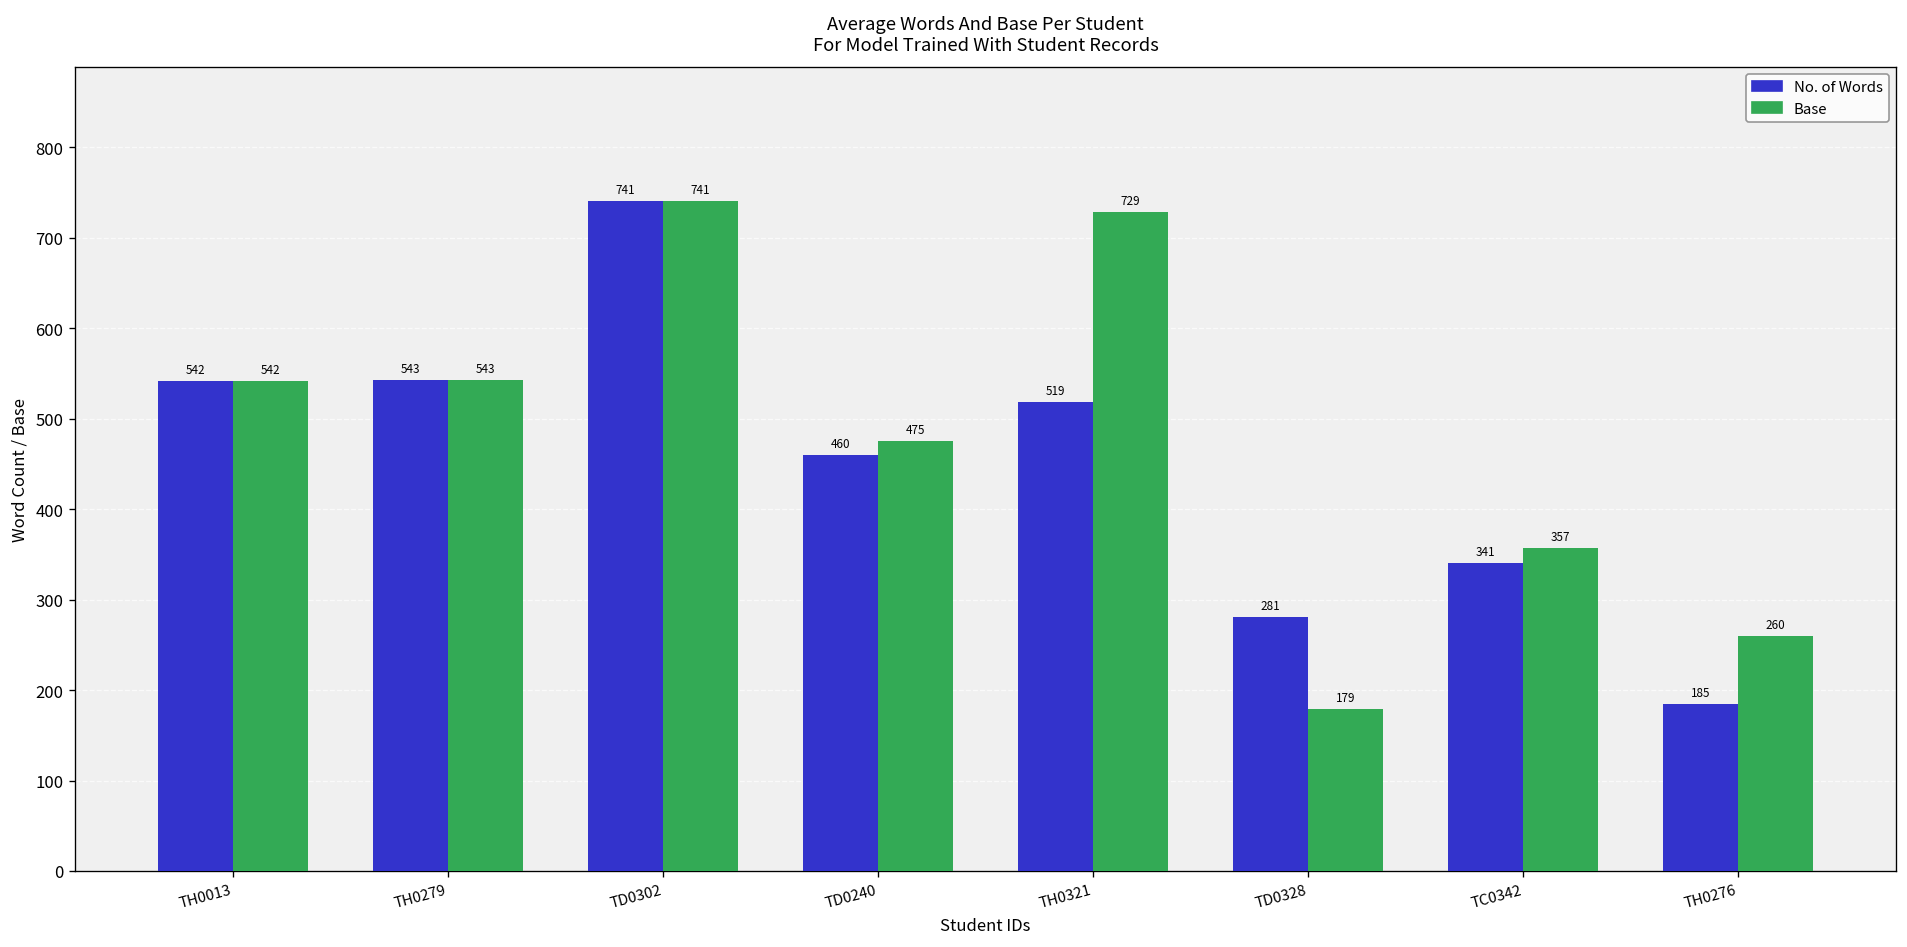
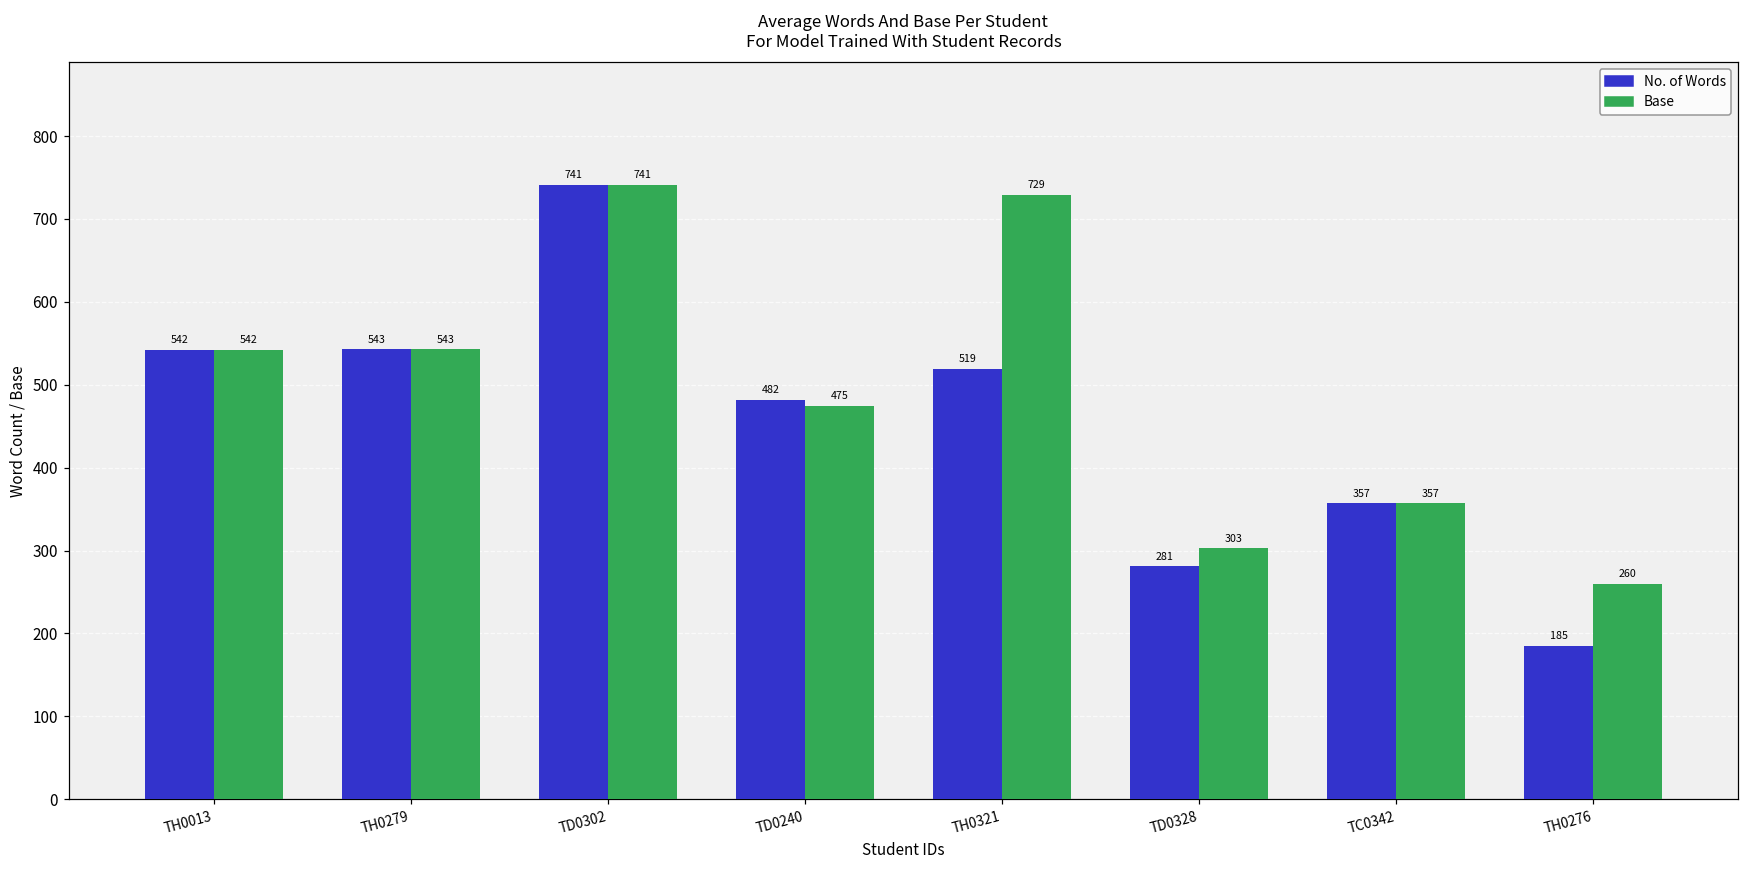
No. of Words, TD0240: 460 -> 482
Base, TD0328: 179 -> 303
No. of Words, TC0342: 341 -> 357
